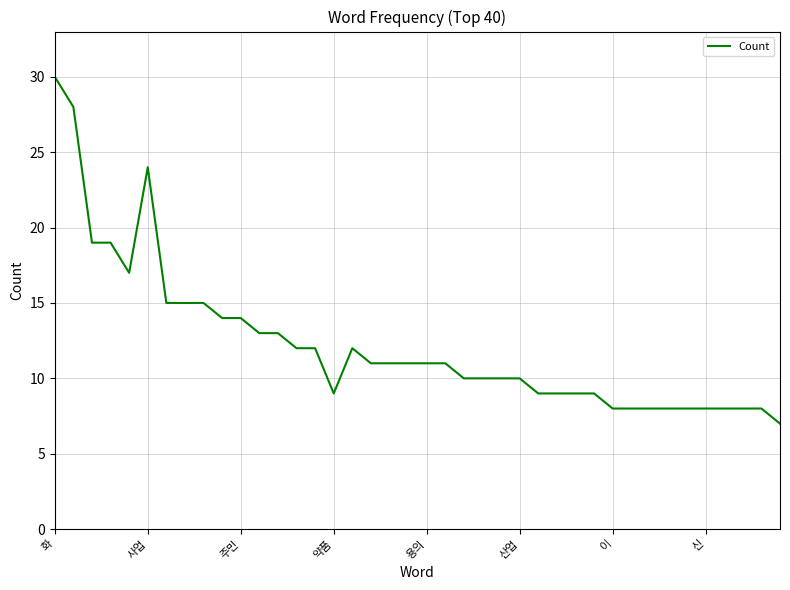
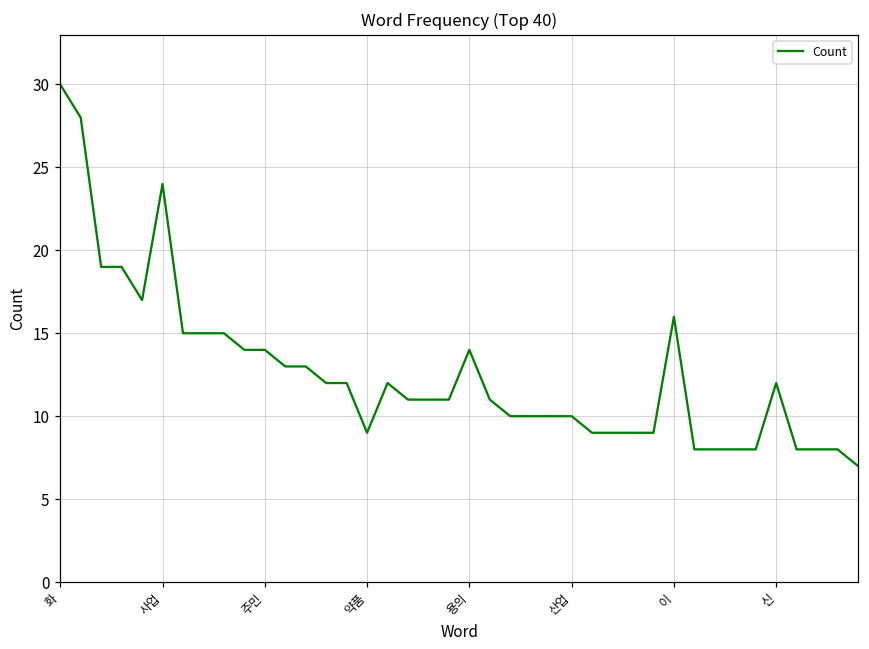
용의: 11 -> 14
이: 8 -> 16
신: 8 -> 12
